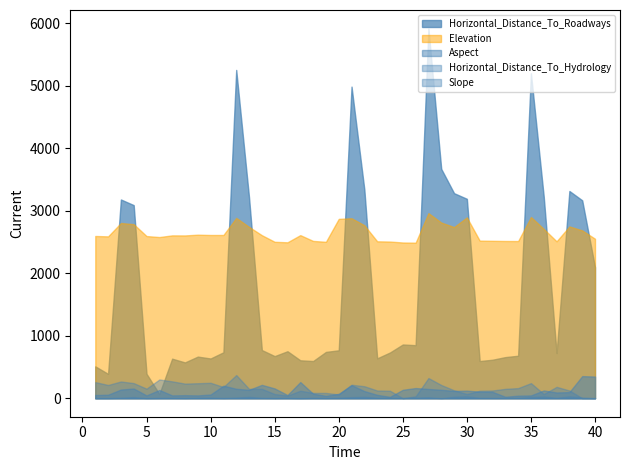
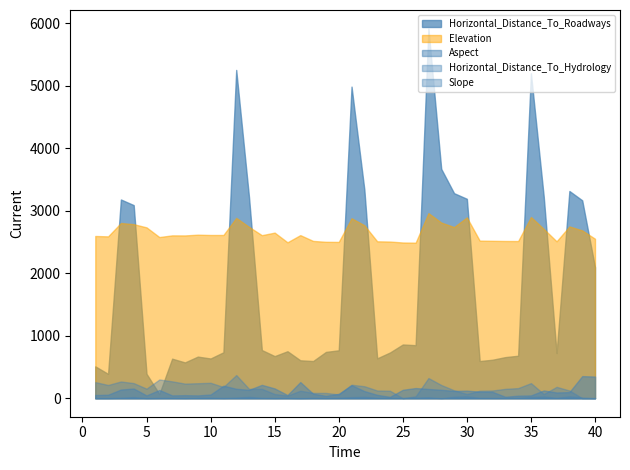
Elevation, 5: 2600 -> 2700
Elevation, 15: 2500 -> 2700
Elevation, 20: 2900 -> 2500
